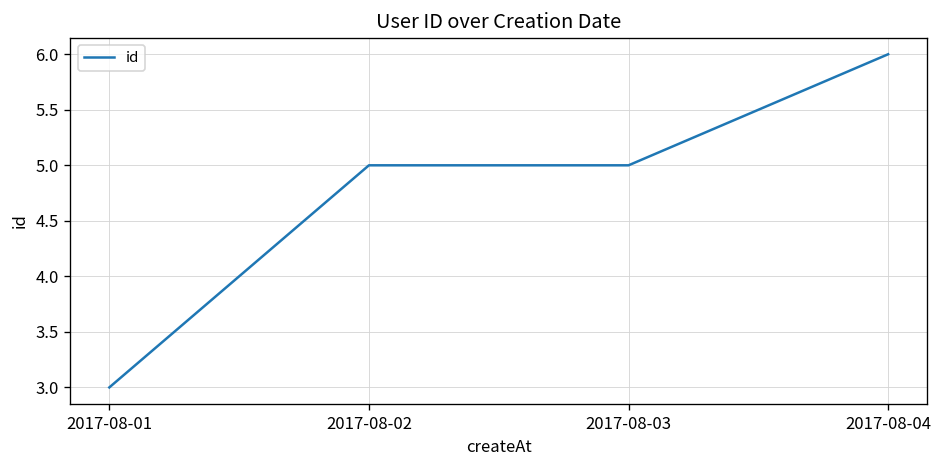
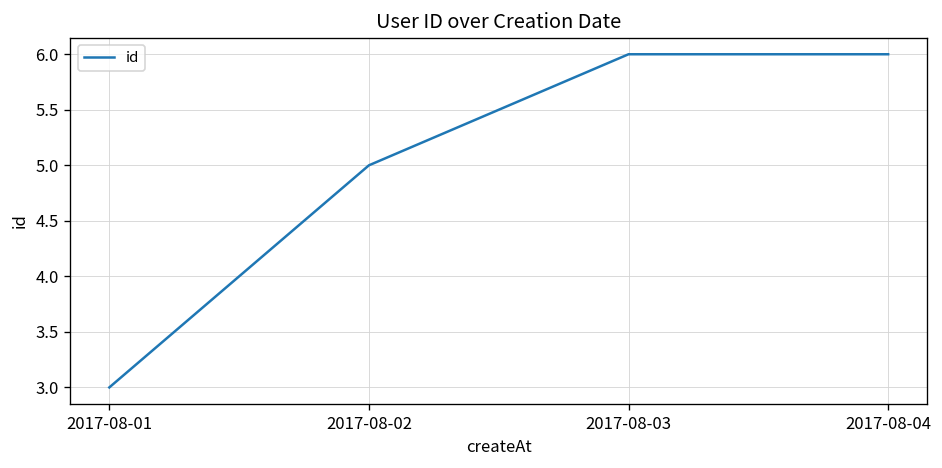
2017-08-03: 5 -> 6
